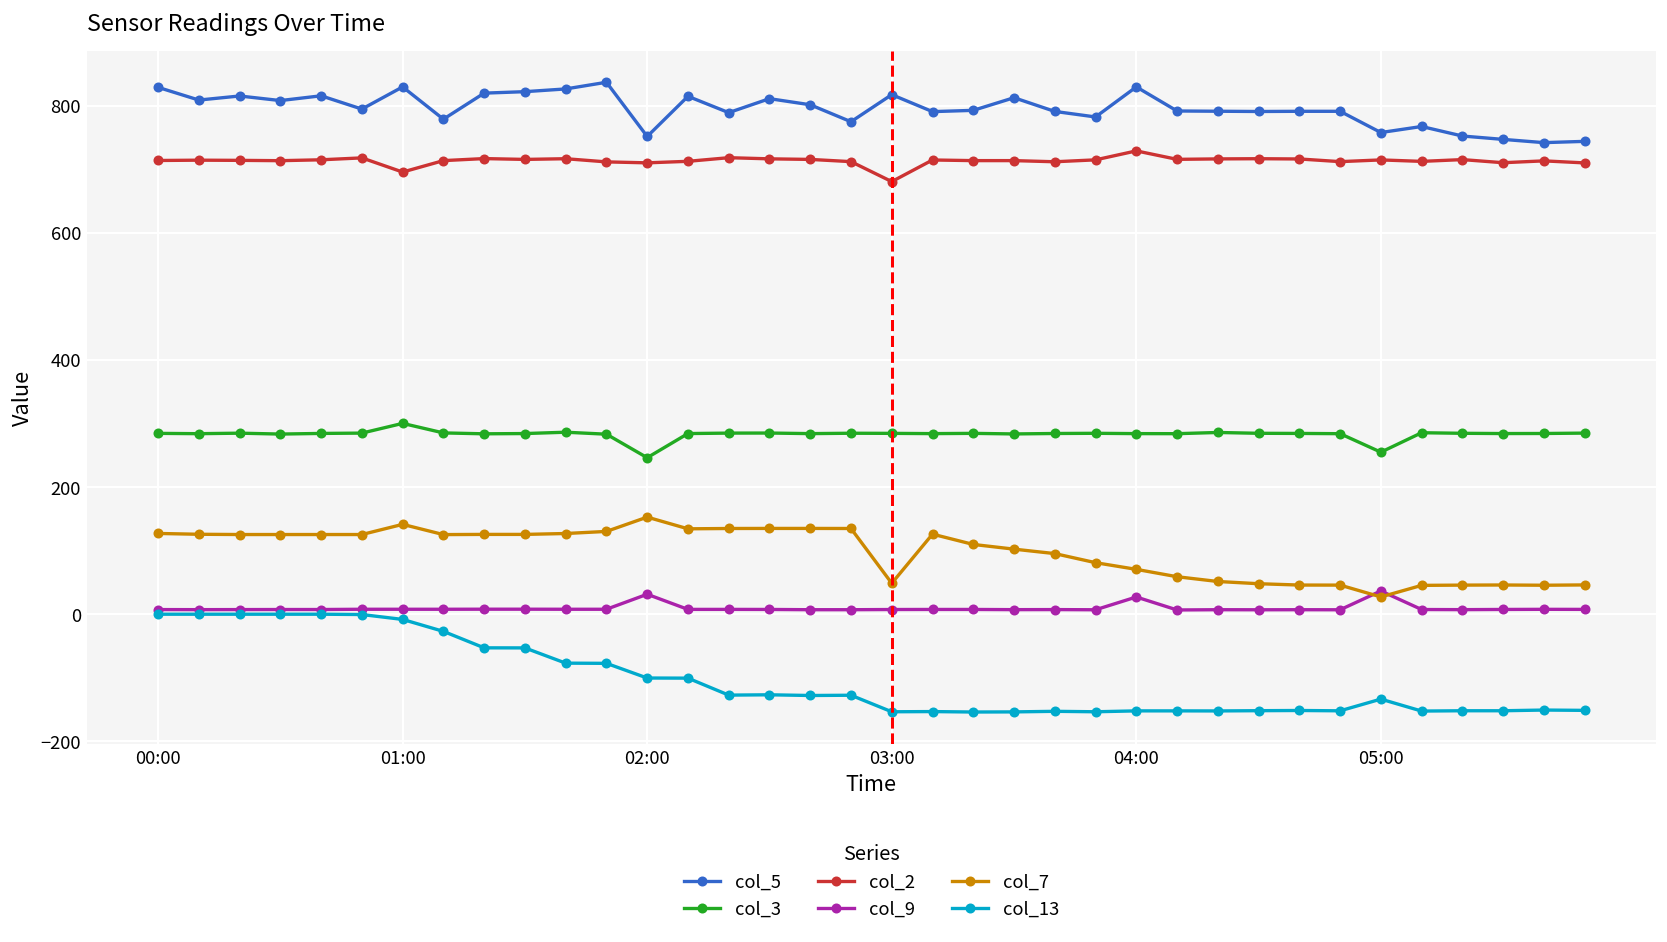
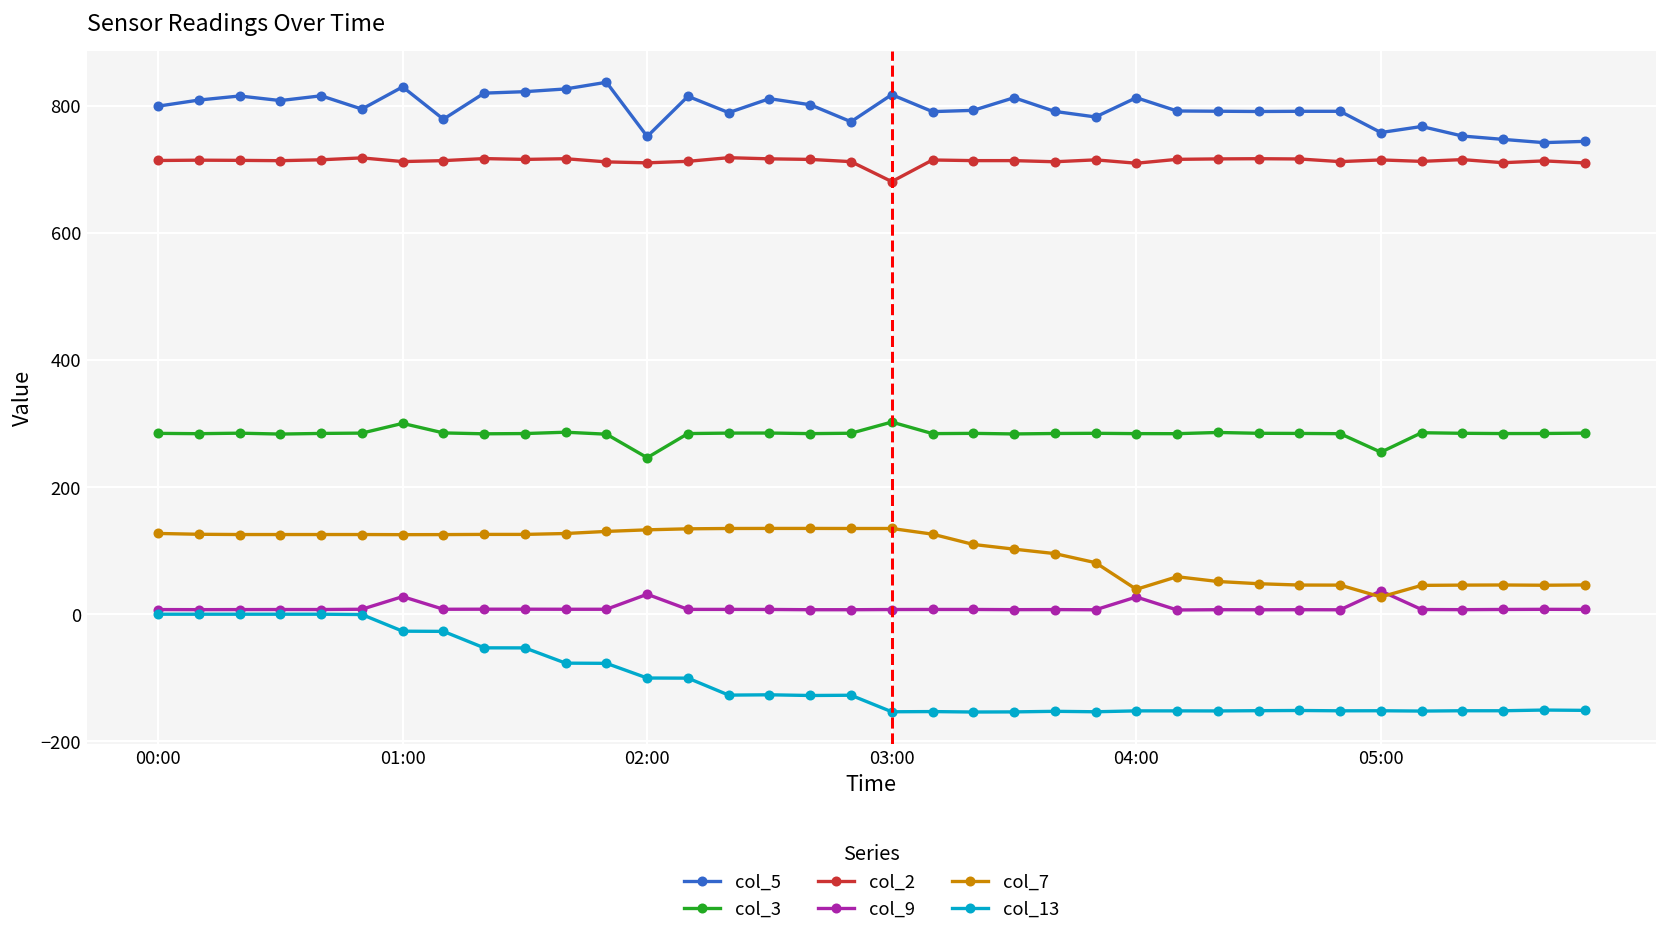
col_5, 00:00: 830 -> 800
col_2, 01:00: 700 -> 710
col_9, 01:00: 10 -> 30
col_7, 01:00: 140 -> 130
col_13, 01:00: -10 -> -30
col_7, 02:00: 150 -> 130
col_3, 03:00: 280 -> 300
col_7, 03:00: 50 -> 130
col_5, 04:00: 830 -> 810
col_2, 04:00: 730 -> 710
col_7, 04:00: 70 -> 40
col_13, 05:00: -130 -> -150
